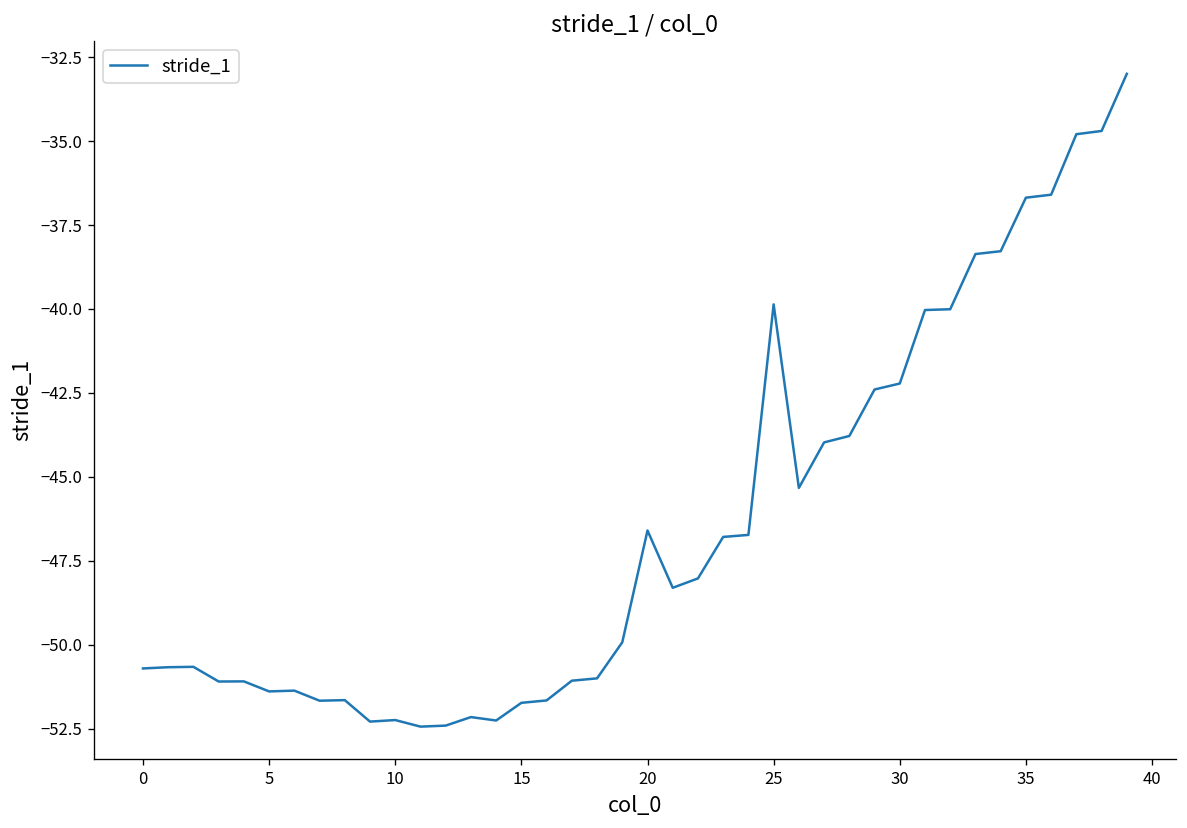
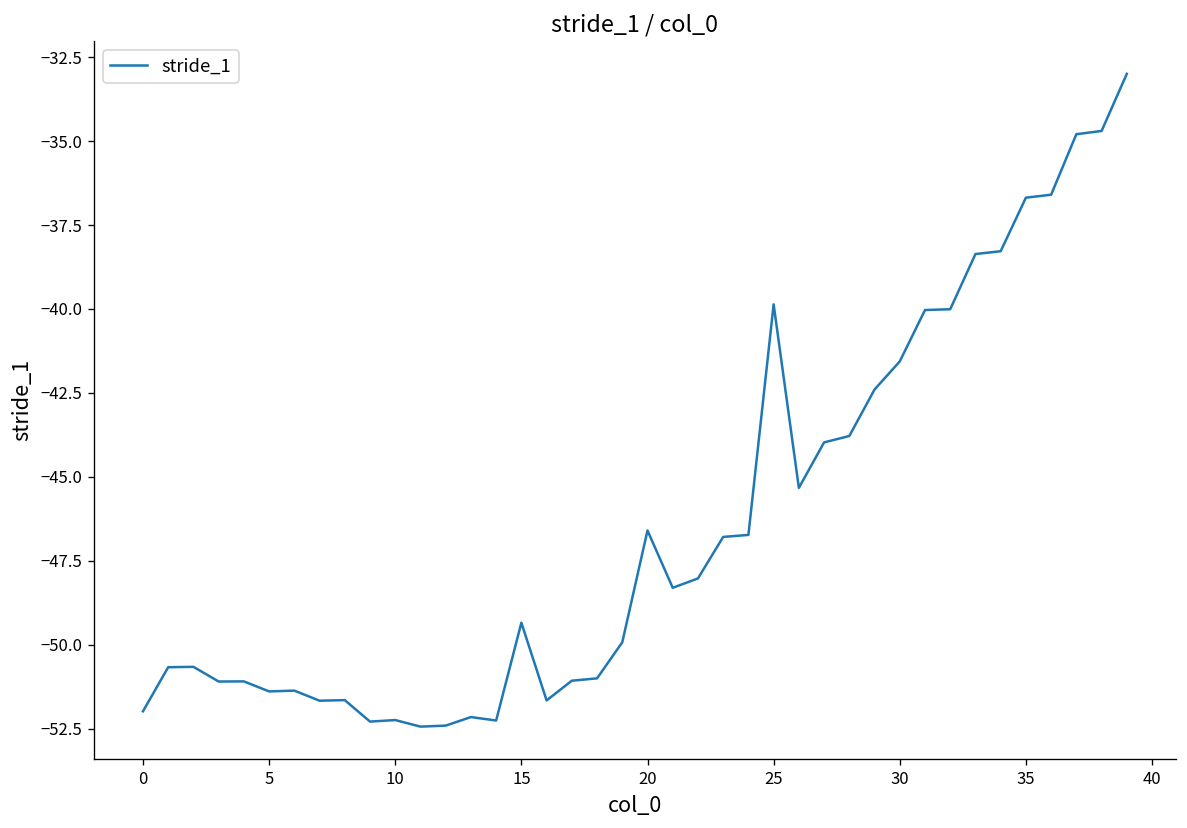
0: -50.7 -> -52.0
15: -51.7 -> -49.3
30: -42.2 -> -41.6
